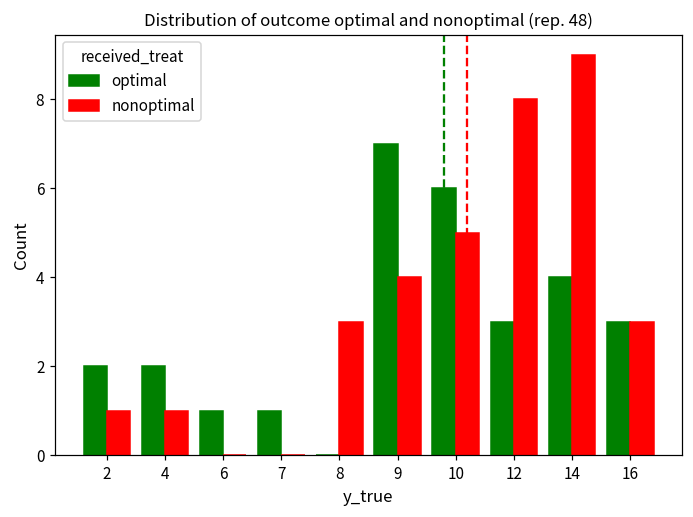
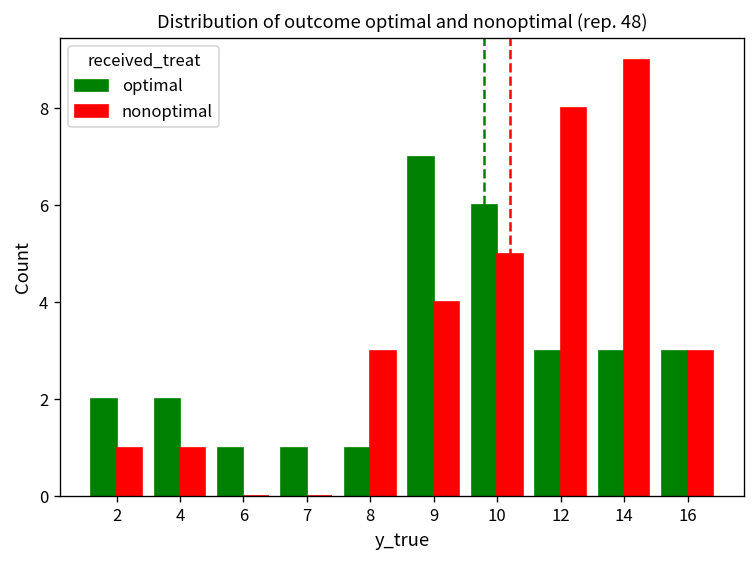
optimal, 8: 0 -> 1
optimal, 14: 4 -> 3
